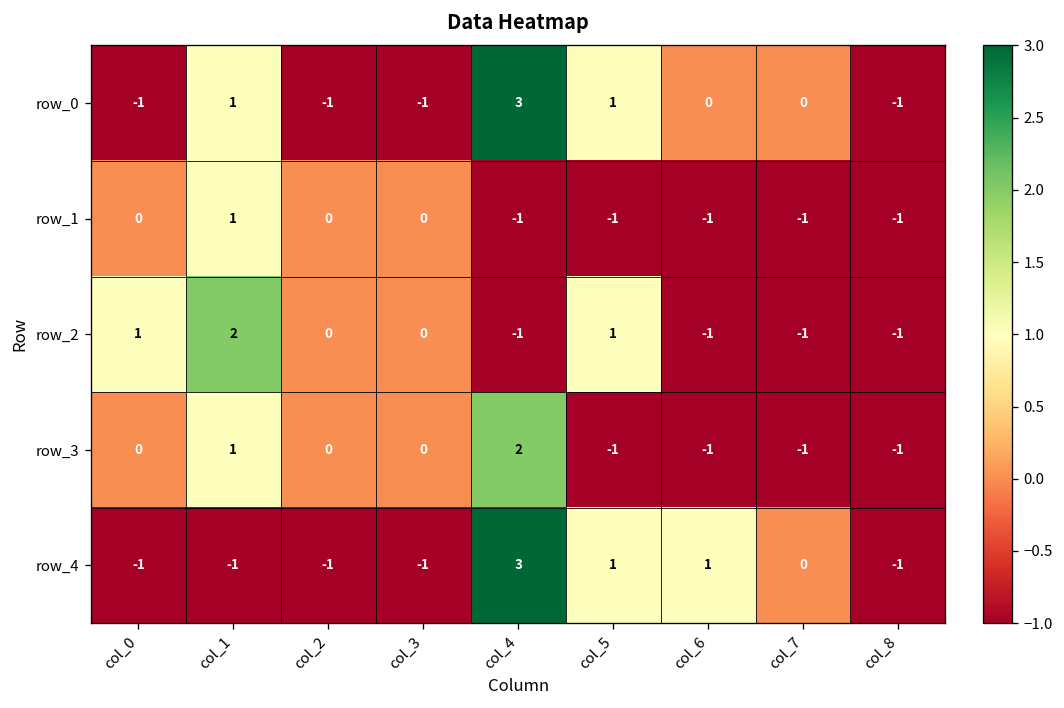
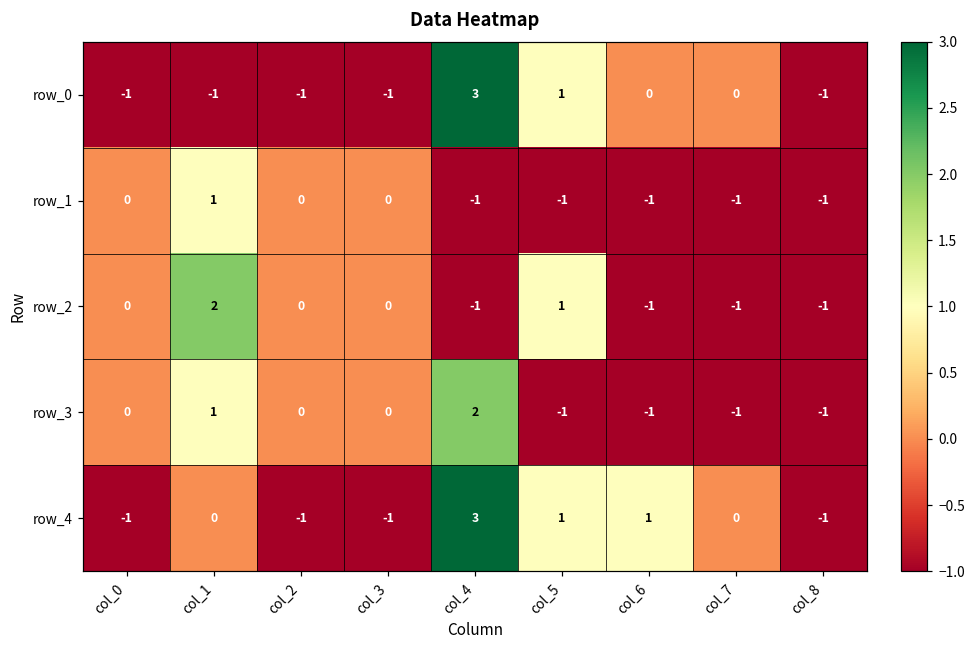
row_0, col_1: 1 -> -1
row_2, col_0: 1 -> 0
row_4, col_1: -1 -> 0
